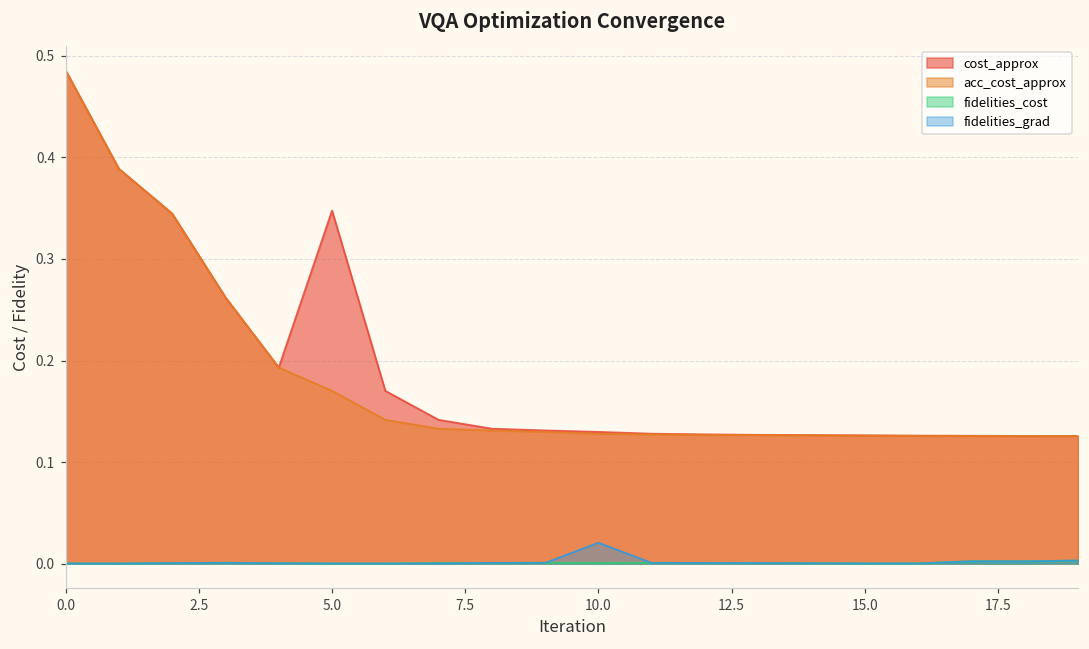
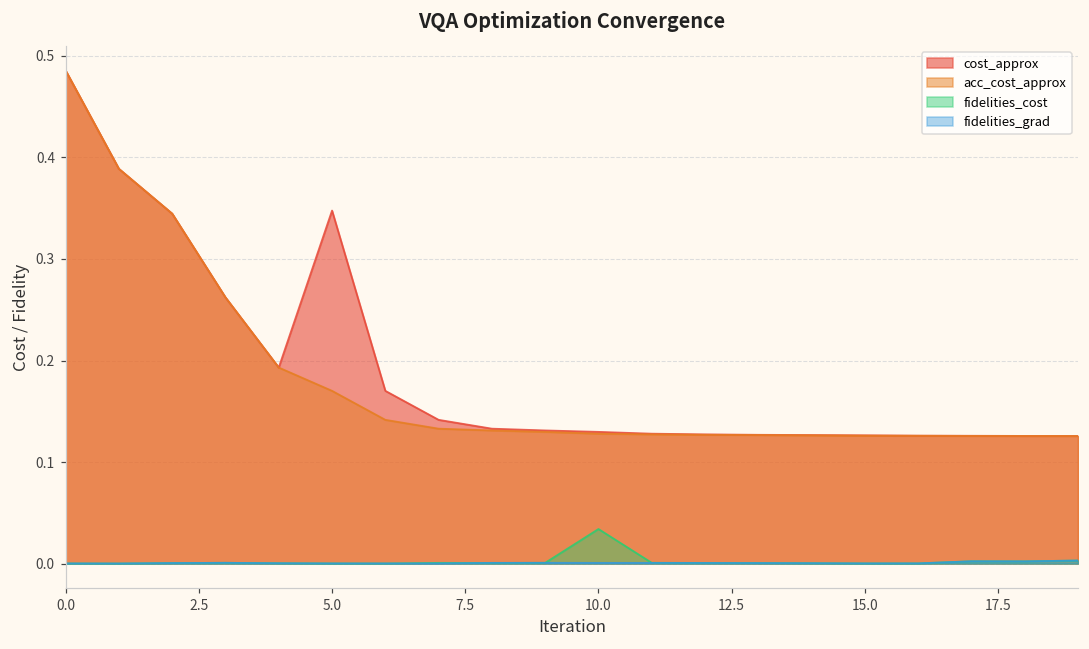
fidelities_cost, 10.0: 0.00 -> 0.03
fidelities_grad, 10.0: 0.02 -> 0.00
